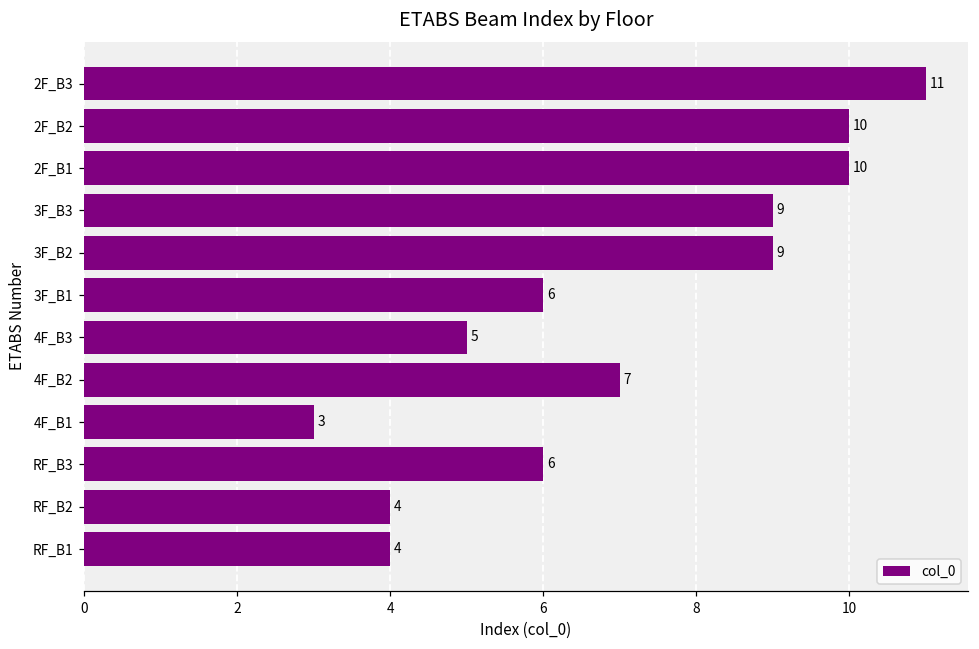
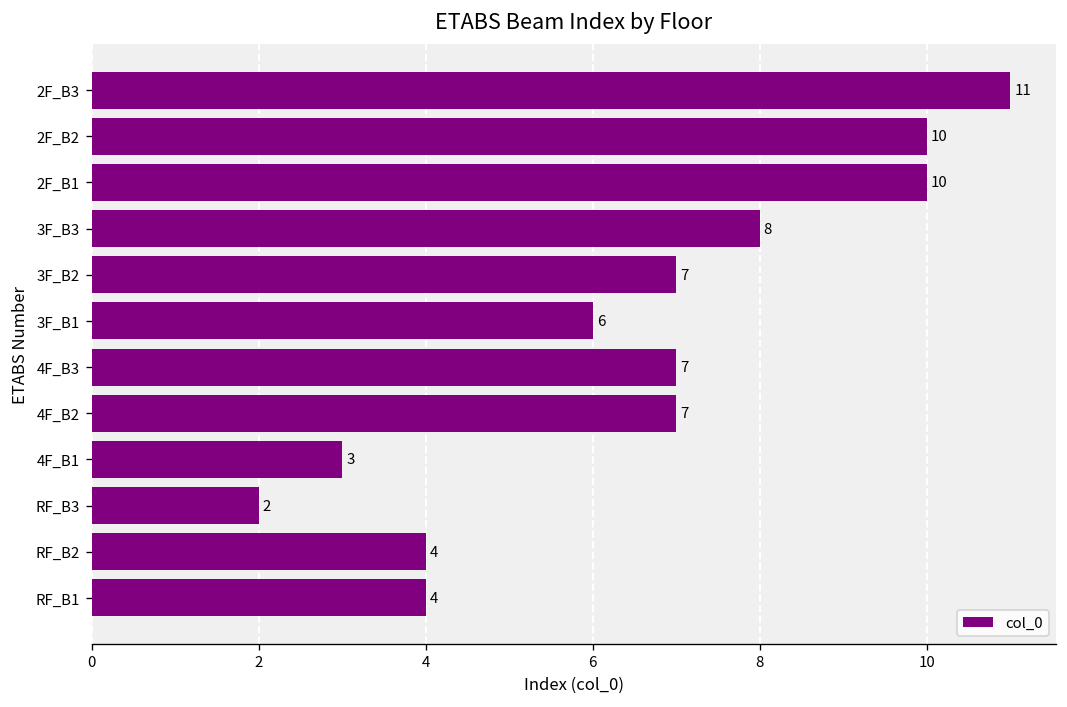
3F_B3: 9 -> 8
3F_B2: 9 -> 7
4F_B3: 5 -> 7
RF_B3: 6 -> 2
